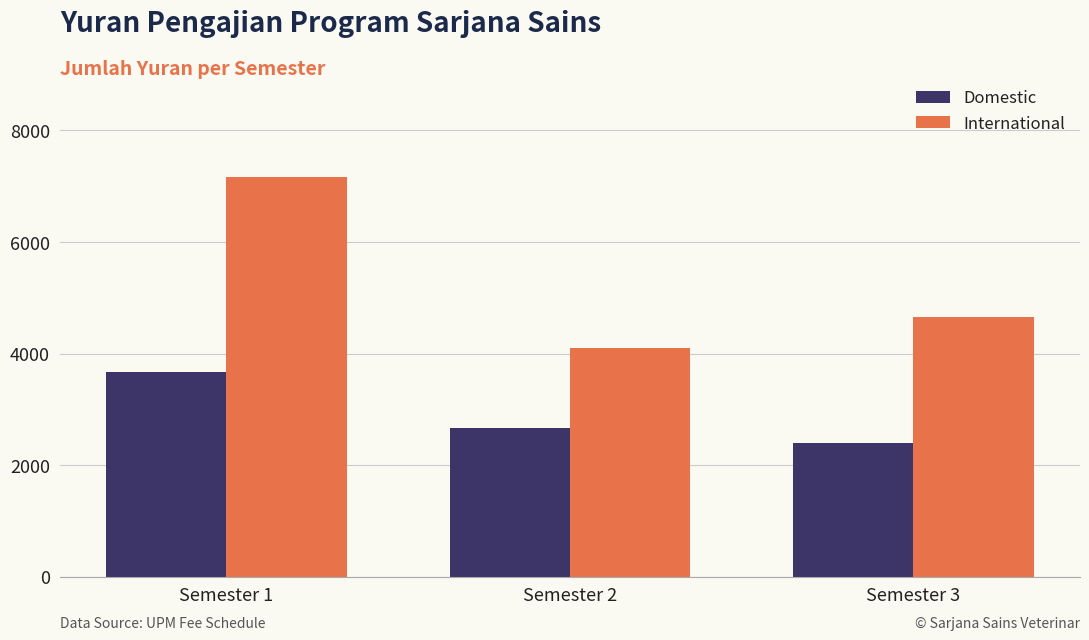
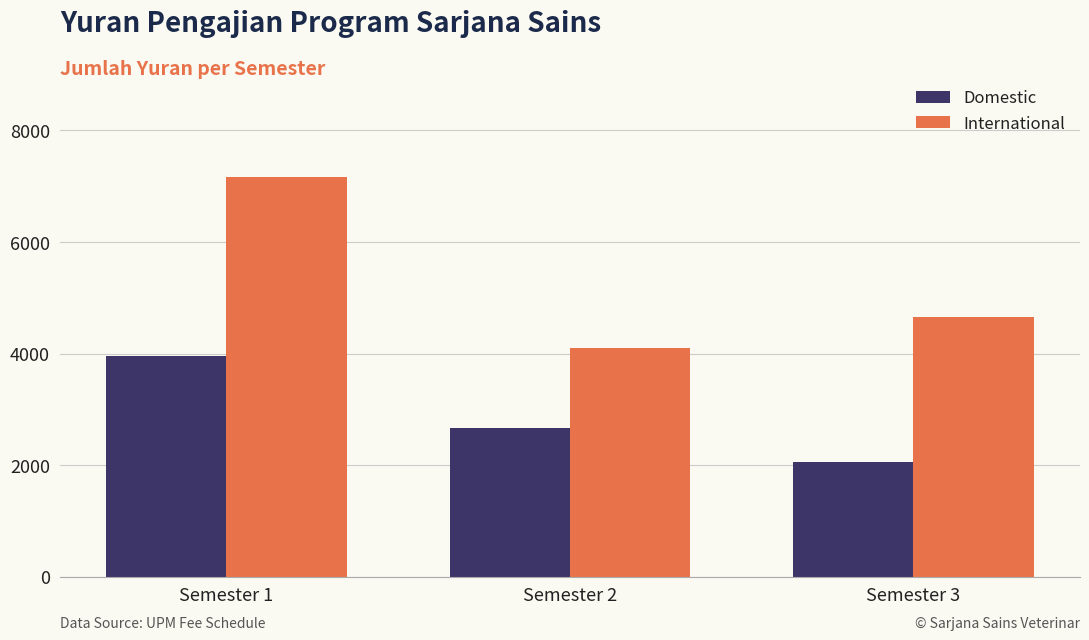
Domestic, Semester 1: 3700 -> 4000
Domestic, Semester 3: 2400 -> 2100
